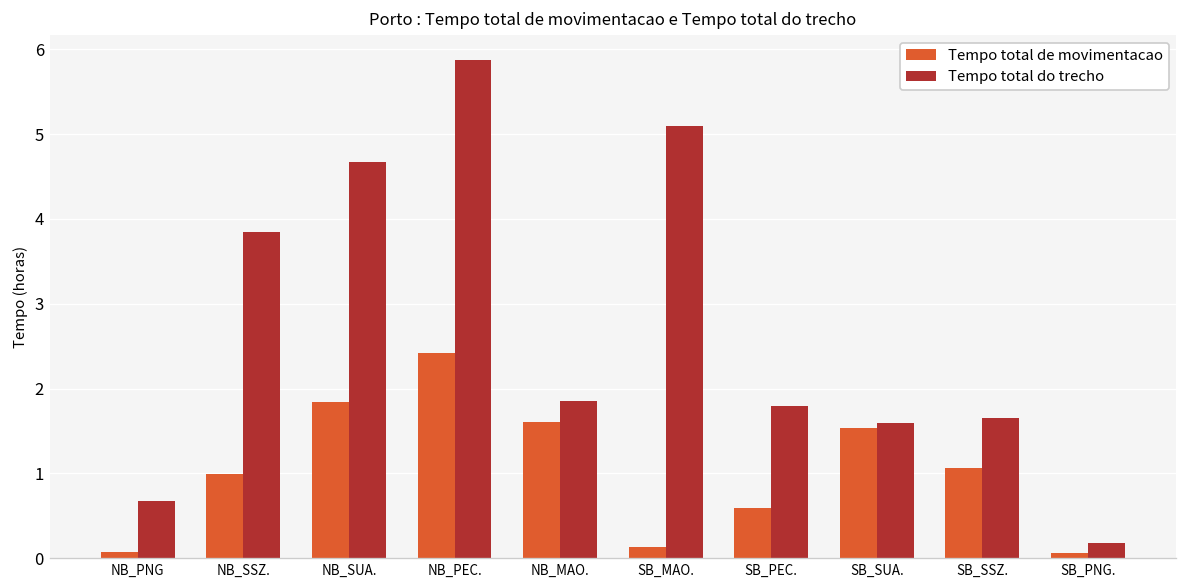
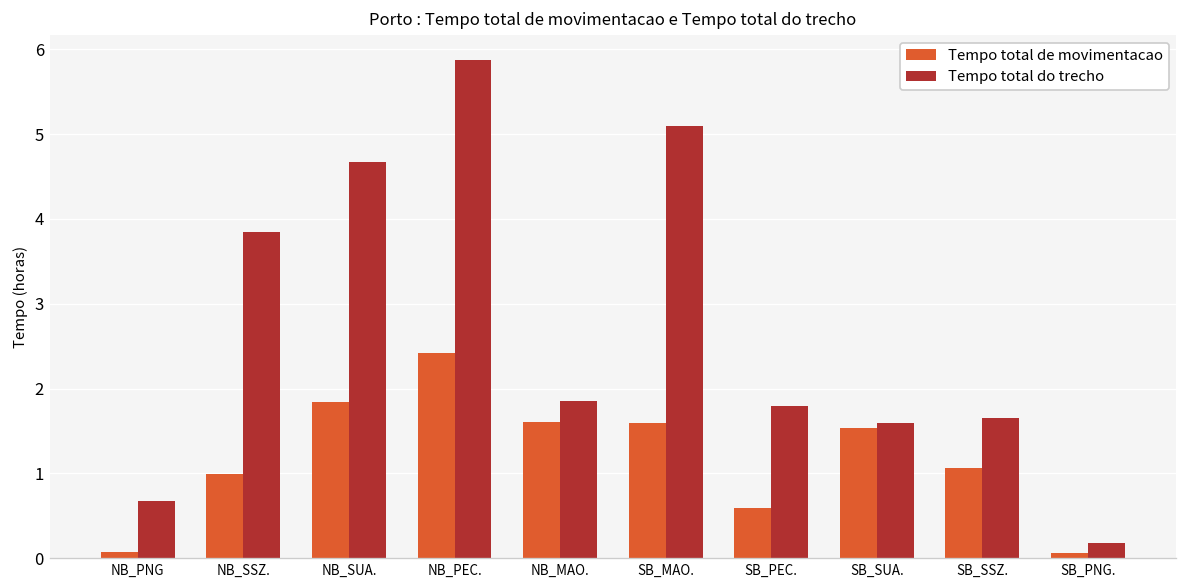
Tempo total de movimentacao, SB_MAO.: 0.1 -> 1.6
